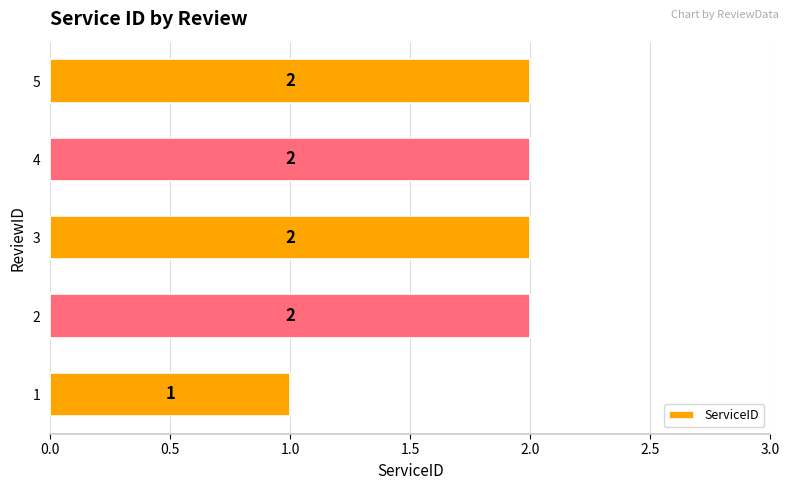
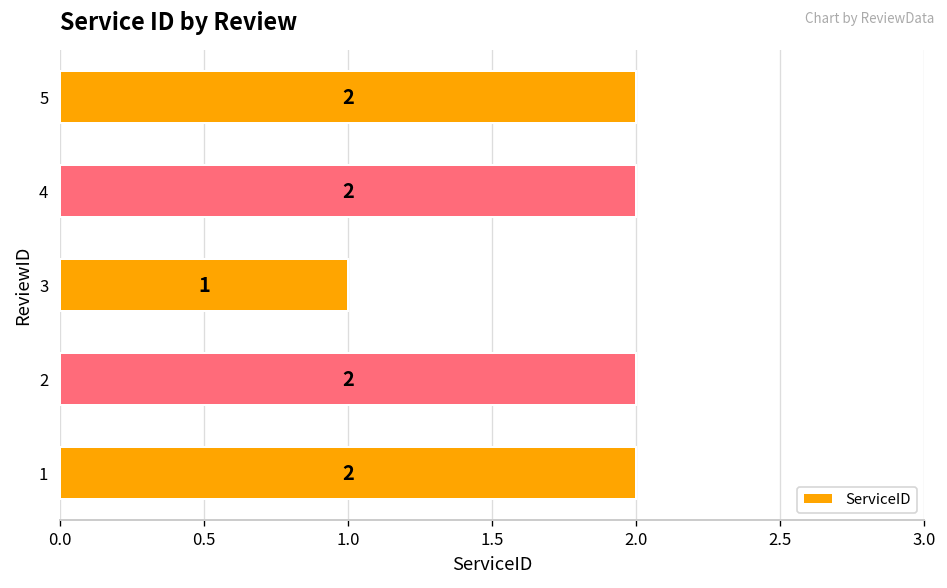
3: 2 -> 1
1: 1 -> 2
